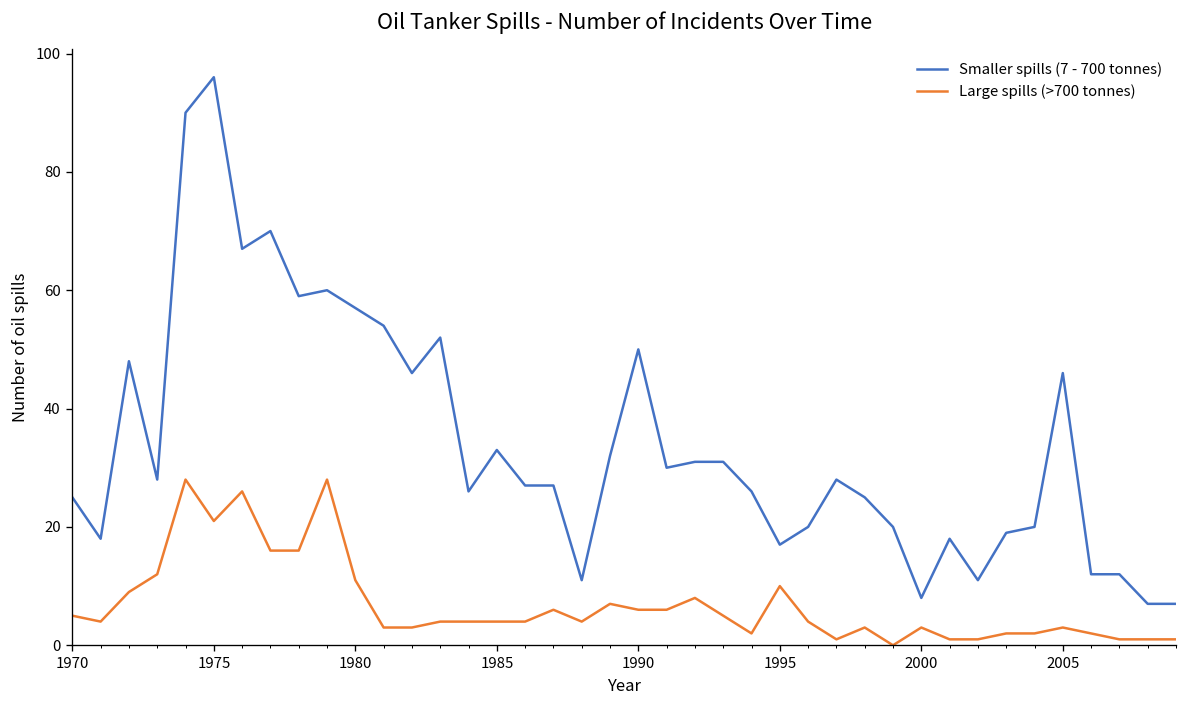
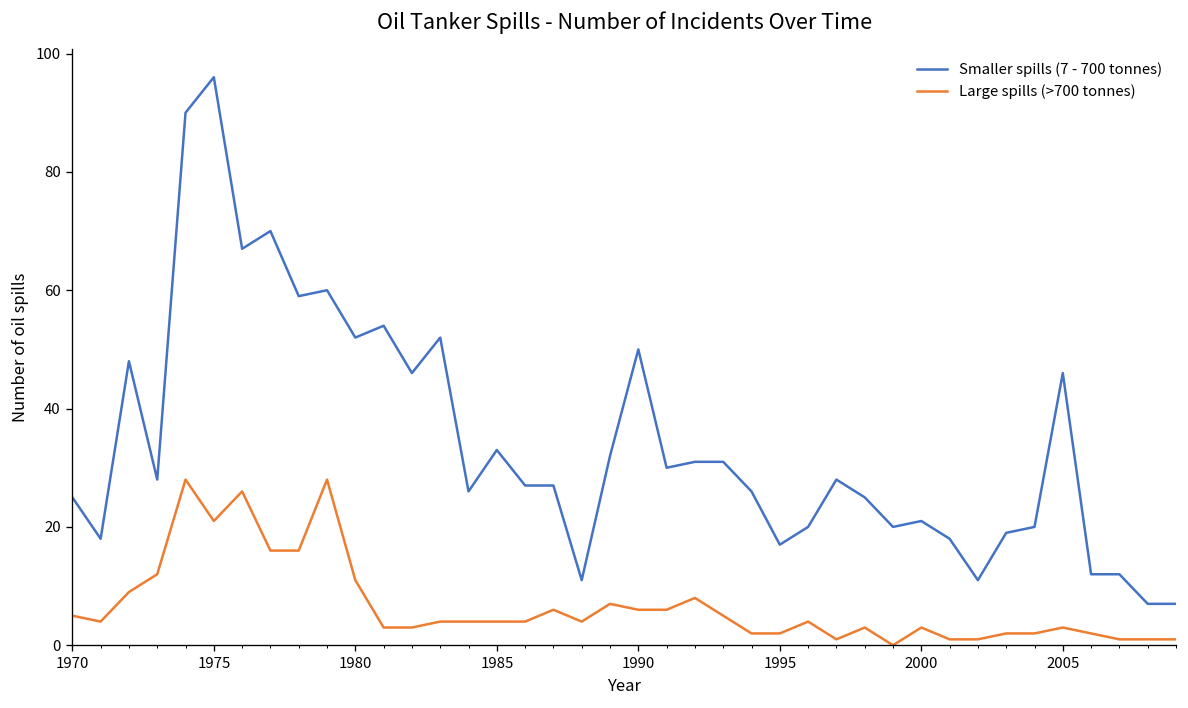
Smaller spills (7 - 700 tonnes), 1980: 57 -> 52
Large spills (>700 tonnes), 1995: 10 -> 2
Smaller spills (7 - 700 tonnes), 2000: 8 -> 21
